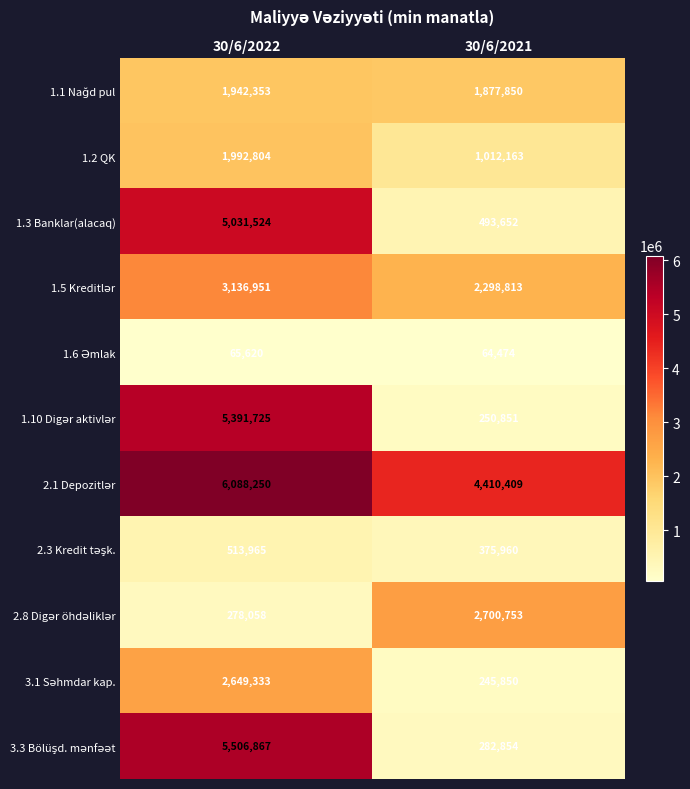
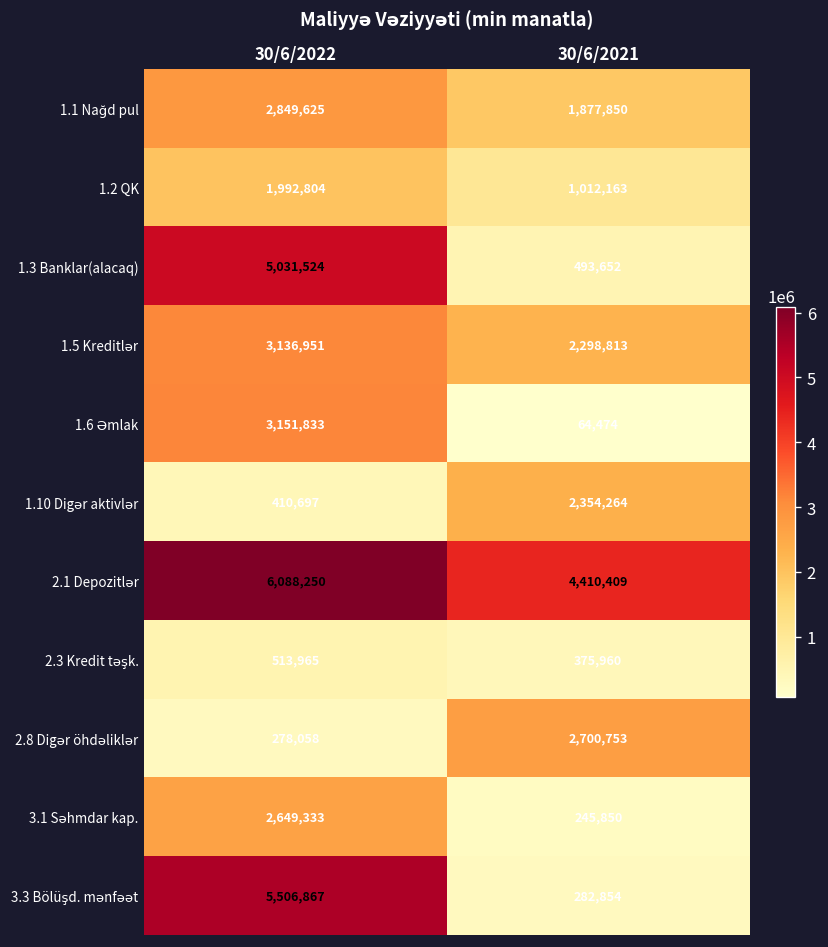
1.1 Nağd pul, 30/6/2022: 1,942,353 -> 2,849,625
1.6 Əmlak, 30/6/2022: 65,620 -> 3,151,833
1.10 Digər aktivlər, 30/6/2022: 5,391,725 -> 410,697
1.10 Digər aktivlər, 30/6/2021: 250,851 -> 2,354,264
